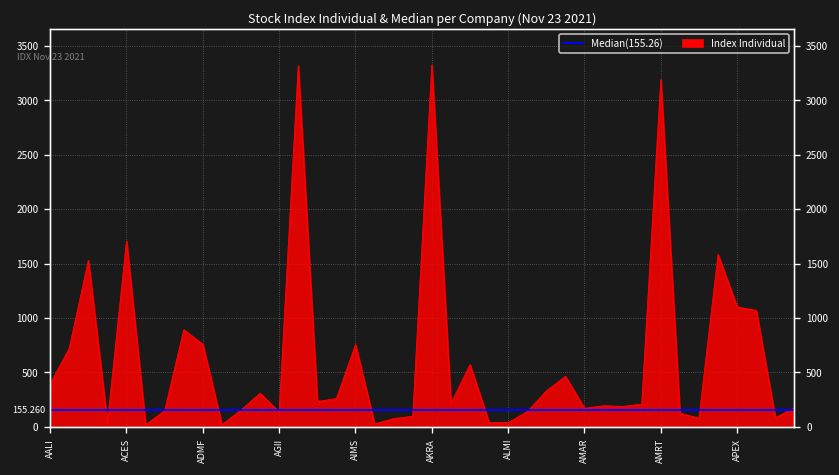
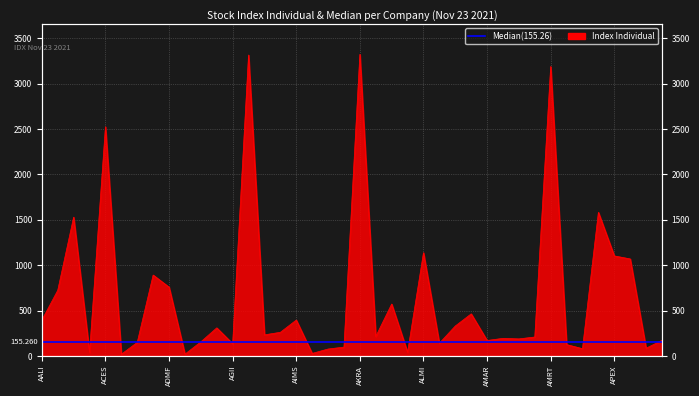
Index Individual, ACES: 1700 -> 2500
Index Individual, AIMS: 800 -> 400
Index Individual, ALMI: 0 -> 1100
